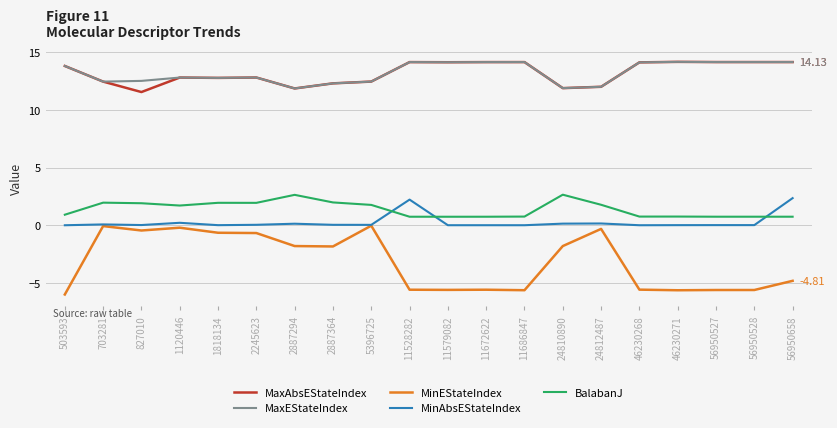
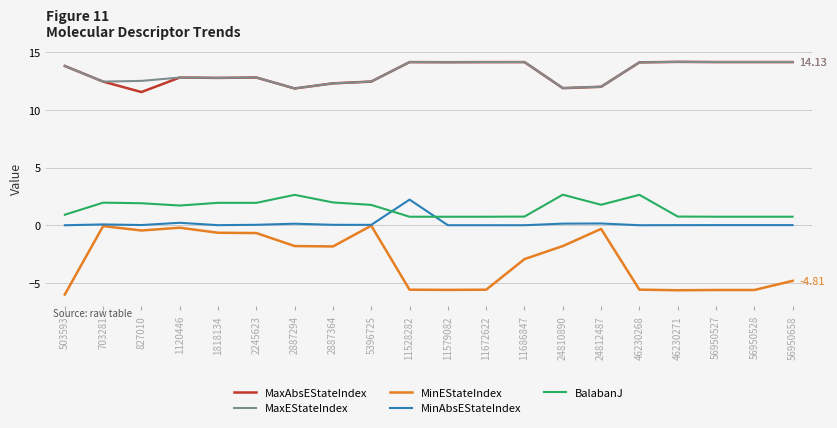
MinEStateIndex, 11686847: -5.6 -> -2.9
BalabanJ, 46230268: 0.8 -> 2.6
MinAbsEStateIndex, 56950658: 2.3 -> 0.0
